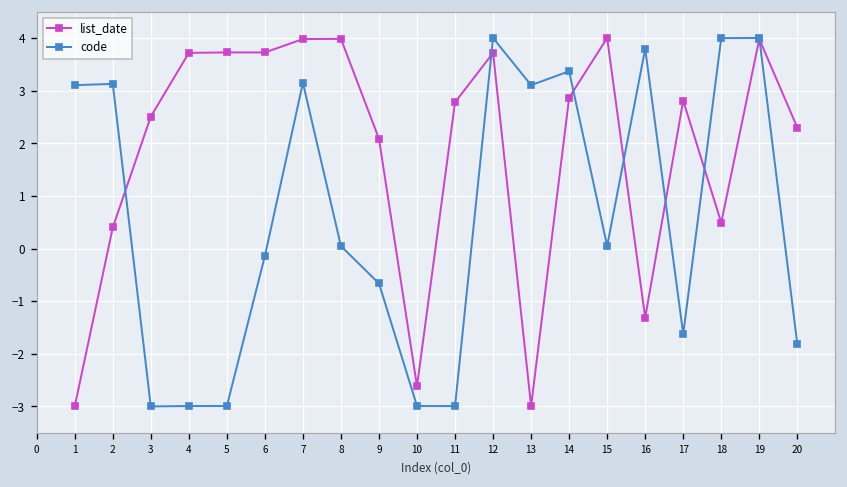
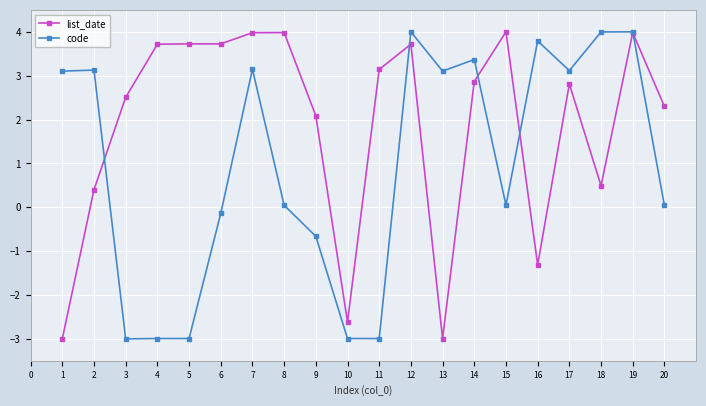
list_date, 11: 2.8 -> 3.1
code, 17: -1.6 -> 3.1
code, 20: -1.8 -> 0.0
